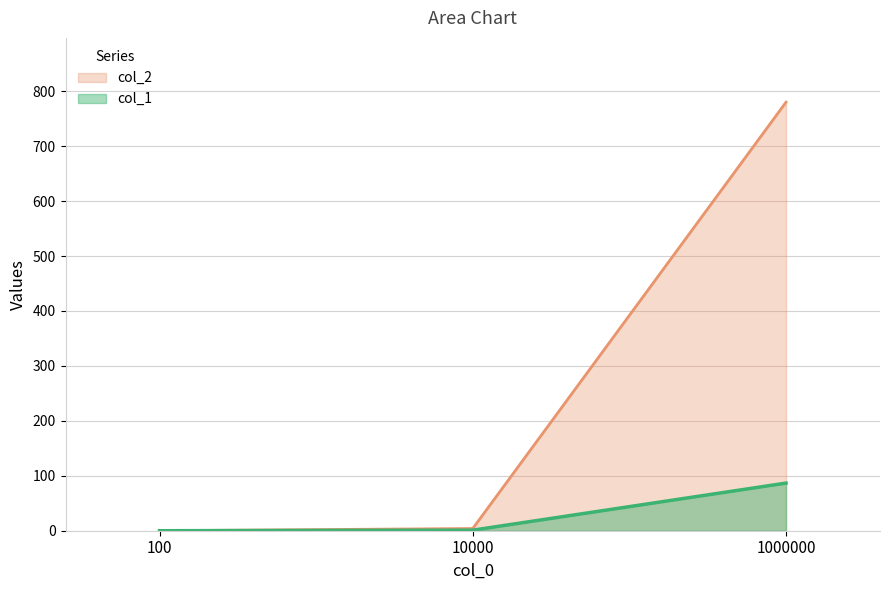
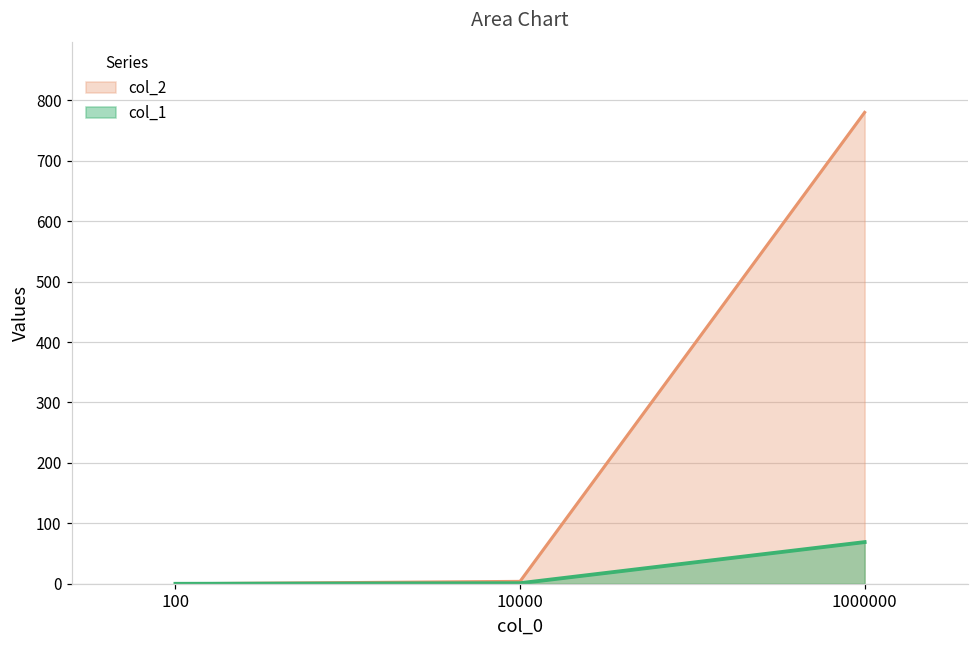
col_1, 1000000: 90 -> 70
